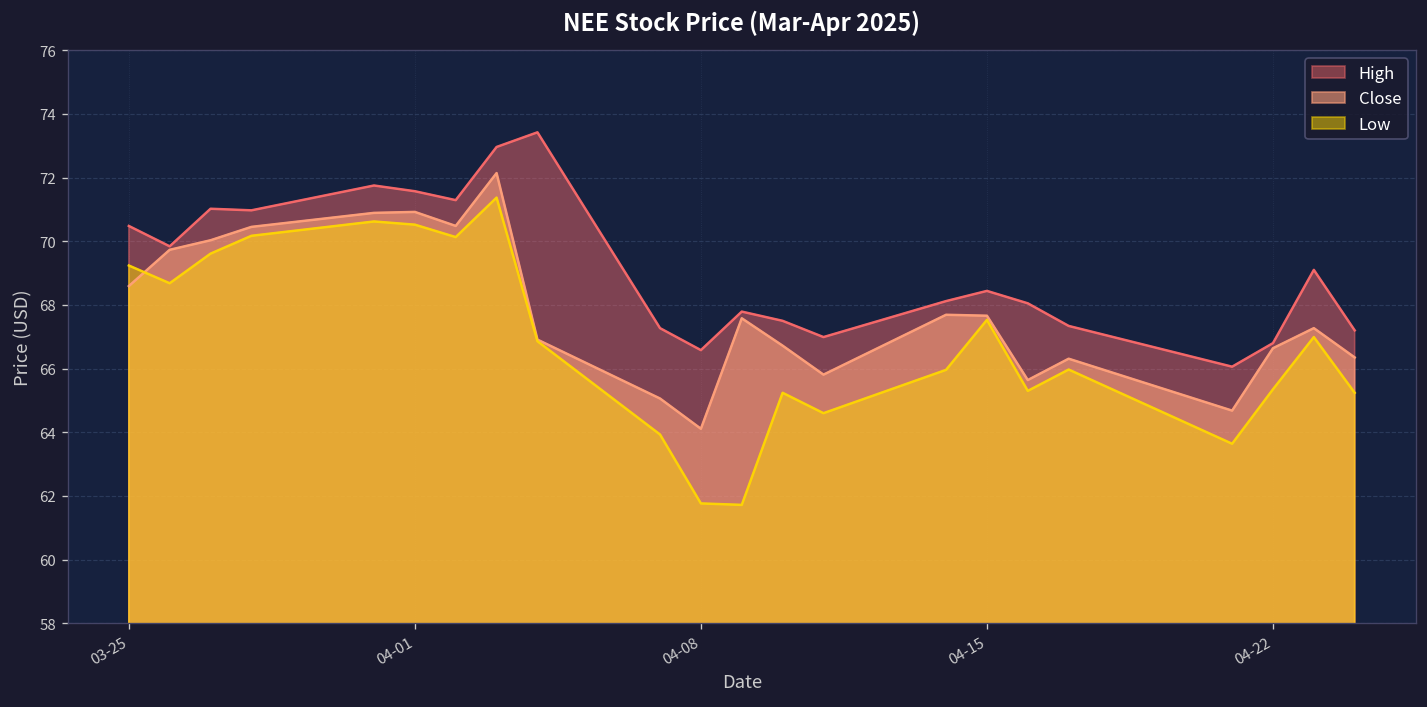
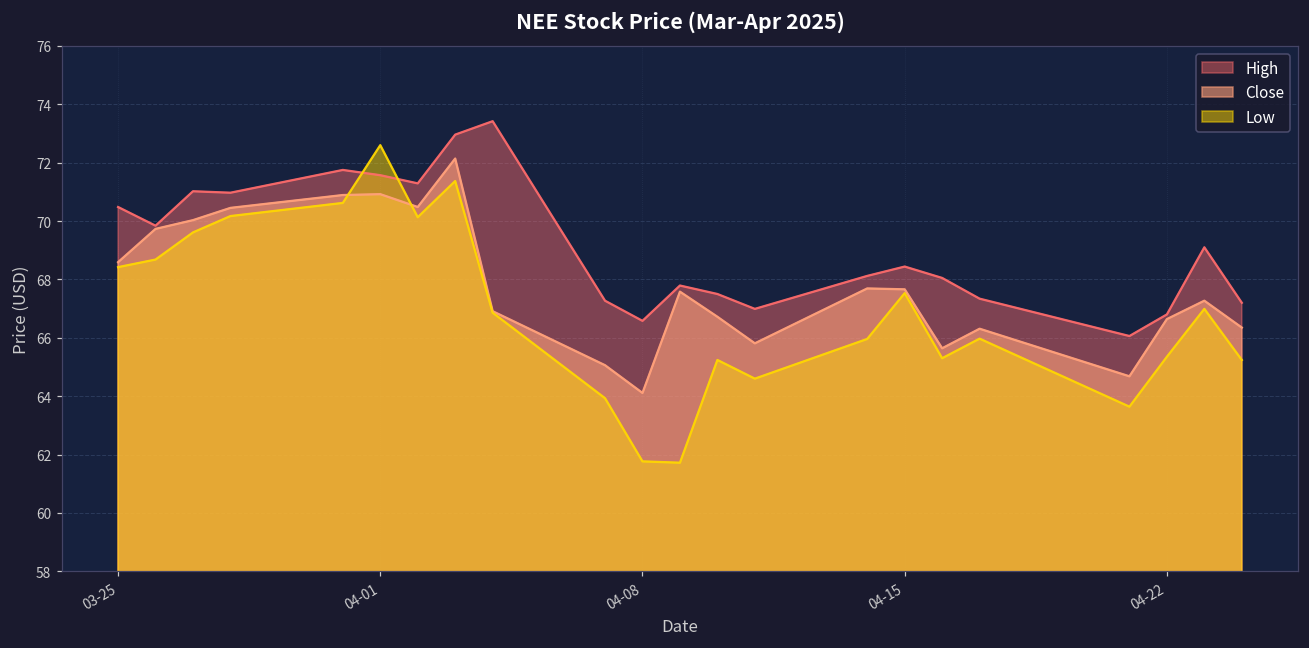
Low, 03-25: 69.2 -> 68.4
Low, 04-01: 70.5 -> 72.6
